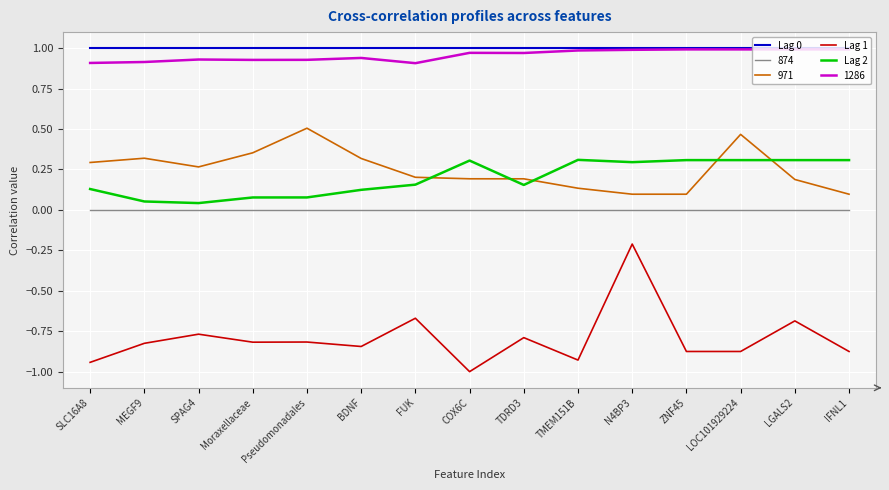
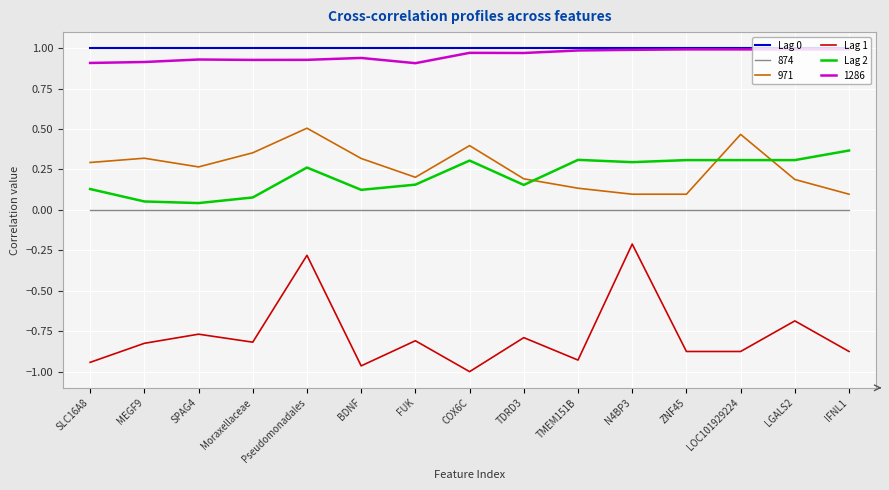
Lag 1, Pseudomonadales: -0.82 -> -0.28
Lag 2, Pseudomonadales: 0.08 -> 0.26
Lag 1, BDNF: -0.85 -> -0.97
Lag 1, FUK: -0.67 -> -0.81
971, COX6C: 0.19 -> 0.40
Lag 2, IFNL1: 0.31 -> 0.37
